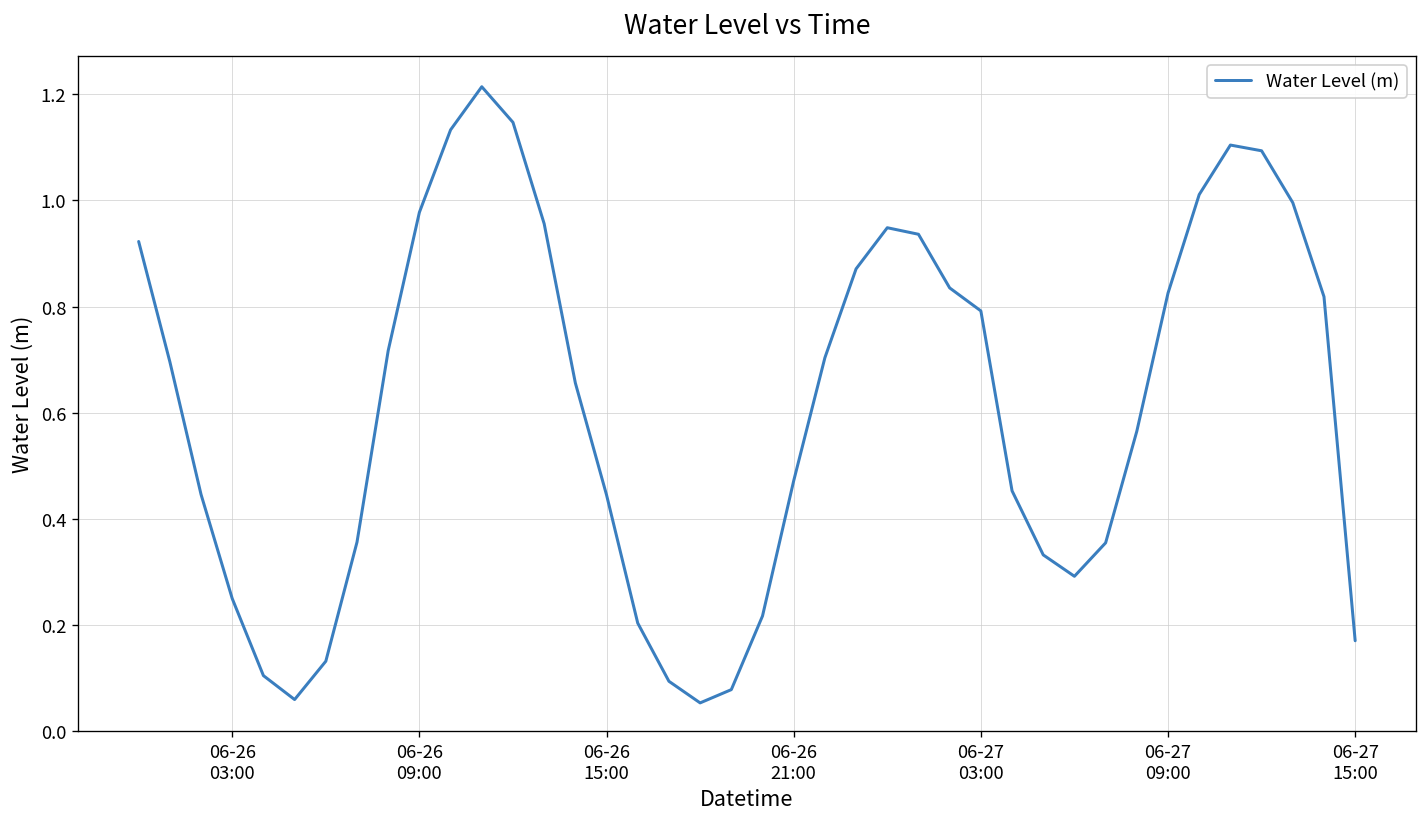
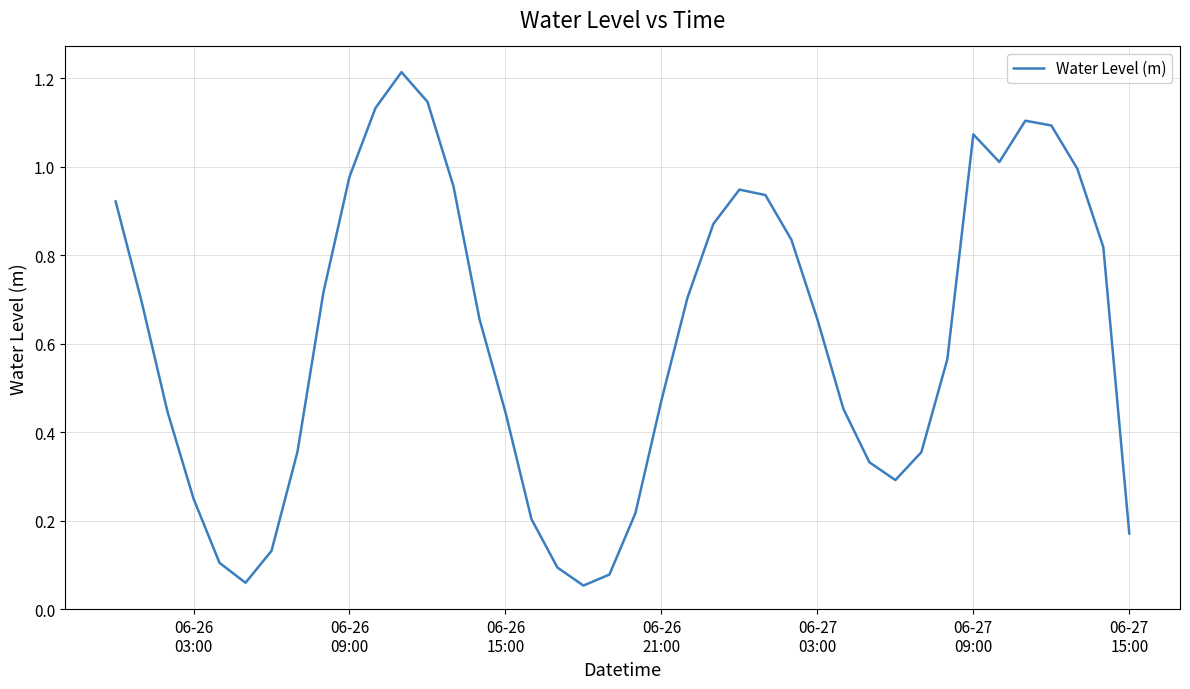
06-27 03:00: 0.79 -> 0.66
06-27 09:00: 0.83 -> 1.07
